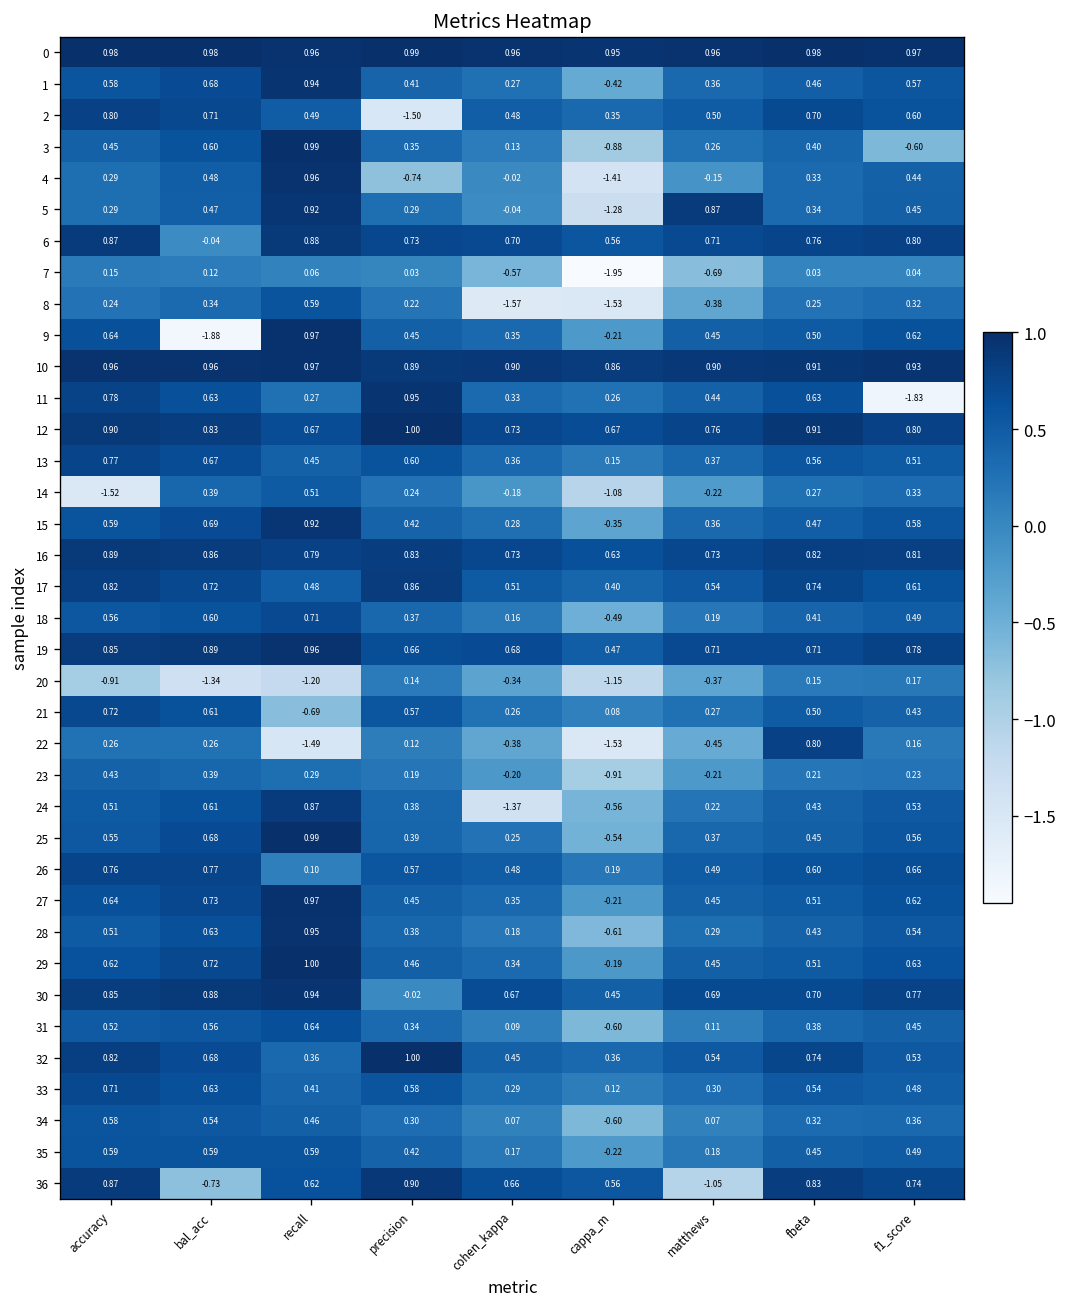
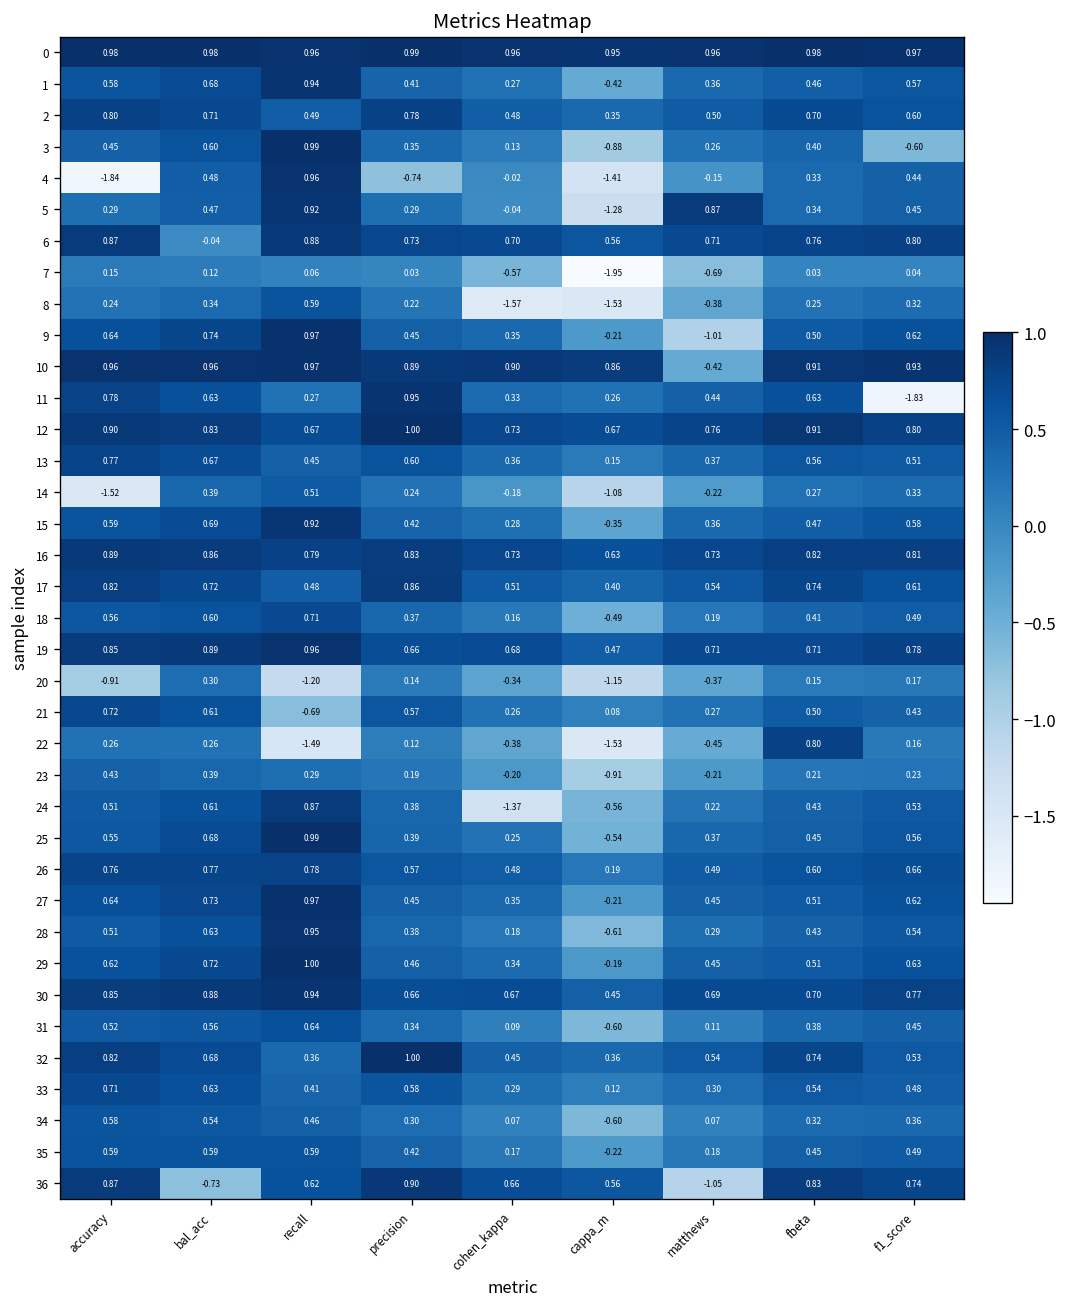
2, precision: -1.50 -> 0.78
4, accuracy: 0.29 -> -1.84
9, bal_acc: -1.88 -> 0.74
9, matthews: 0.45 -> -1.01
10, matthews: 0.90 -> -0.42
20, bal_acc: -1.34 -> 0.30
26, recall: 0.10 -> 0.78
30, precision: -0.02 -> 0.66
